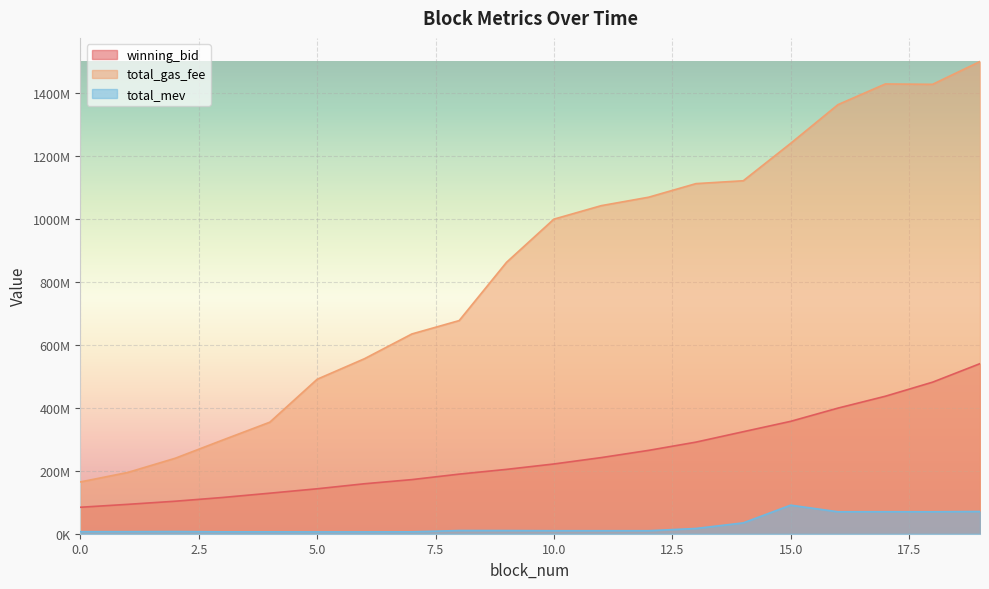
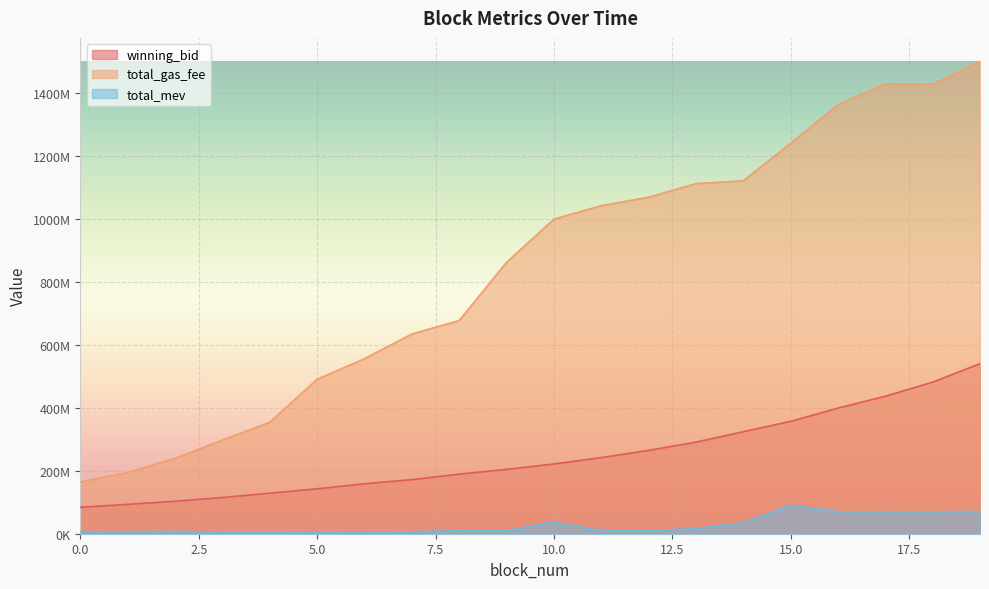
total_mev, 10.0: 10000000 -> 40000000
